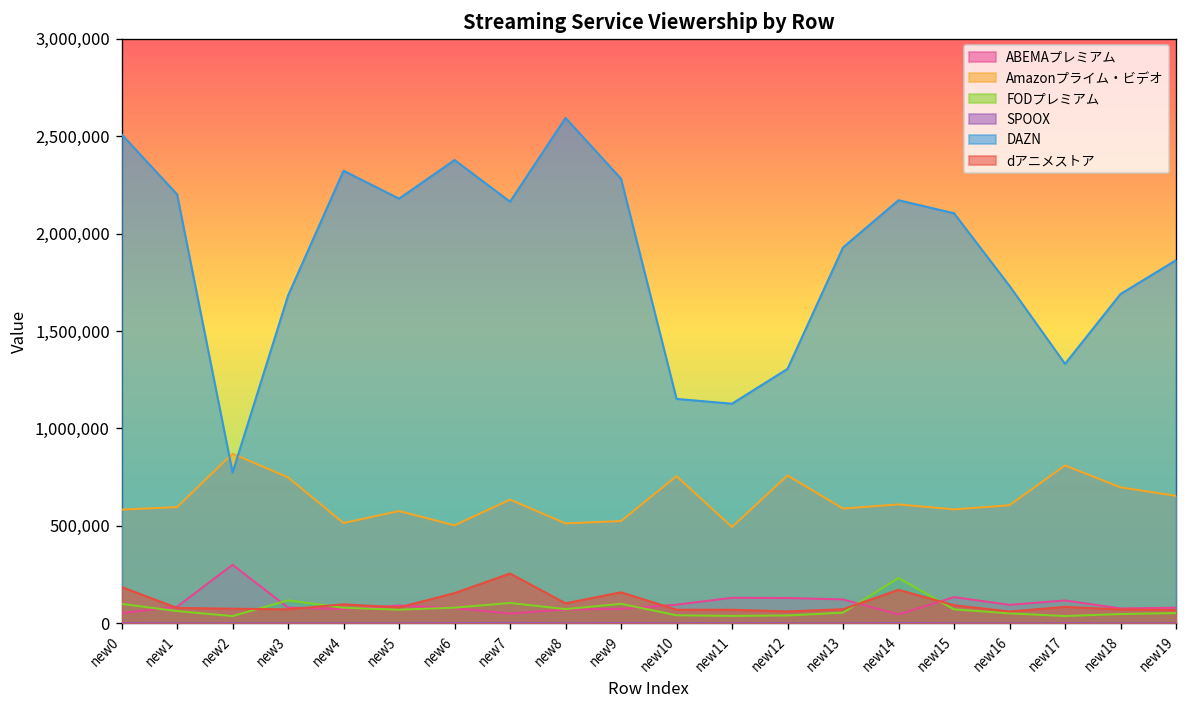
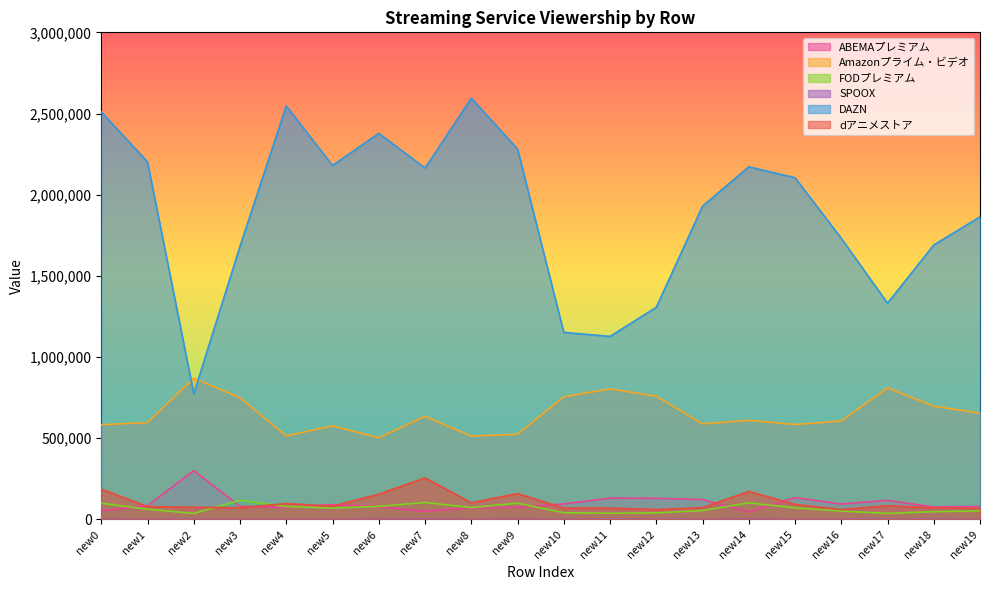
DAZN, new4: 2,320,000 -> 2,550,000
Amazonプライム・ビデオ, new11: 490,000 -> 800,000
FODプレミアム, new14: 230,000 -> 100,000
